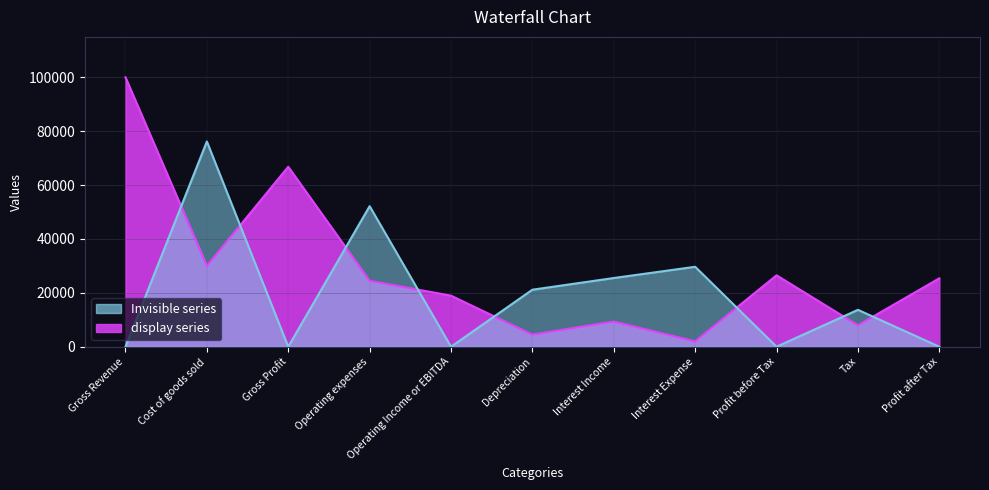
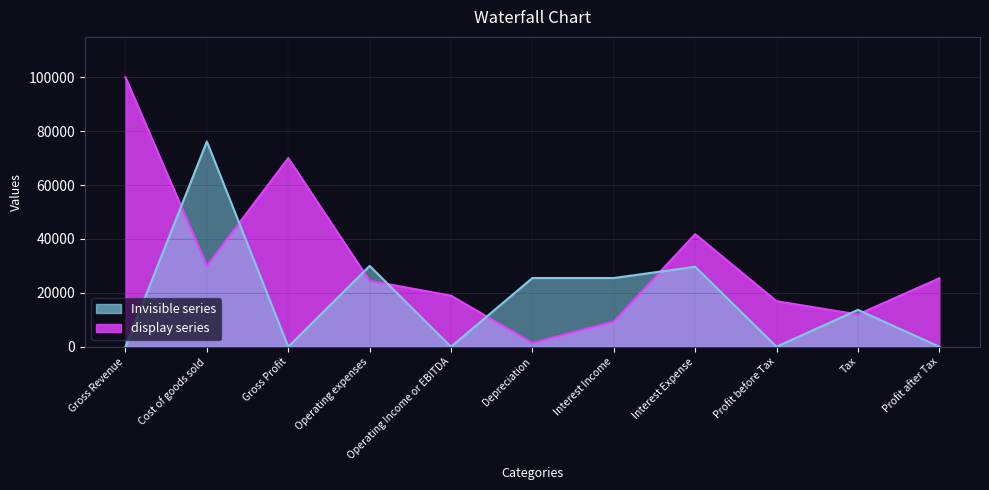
display series, Gross Profit: 67000 -> 70000
Invisible series, Operating expenses: 52000 -> 30000
display series, Depreciation: 5000 -> 1000
Invisible series, Depreciation: 21000 -> 26000
display series, Interest Expense: 2000 -> 42000
display series, Profit before Tax: 27000 -> 17000
display series, Tax: 8000 -> 12000
